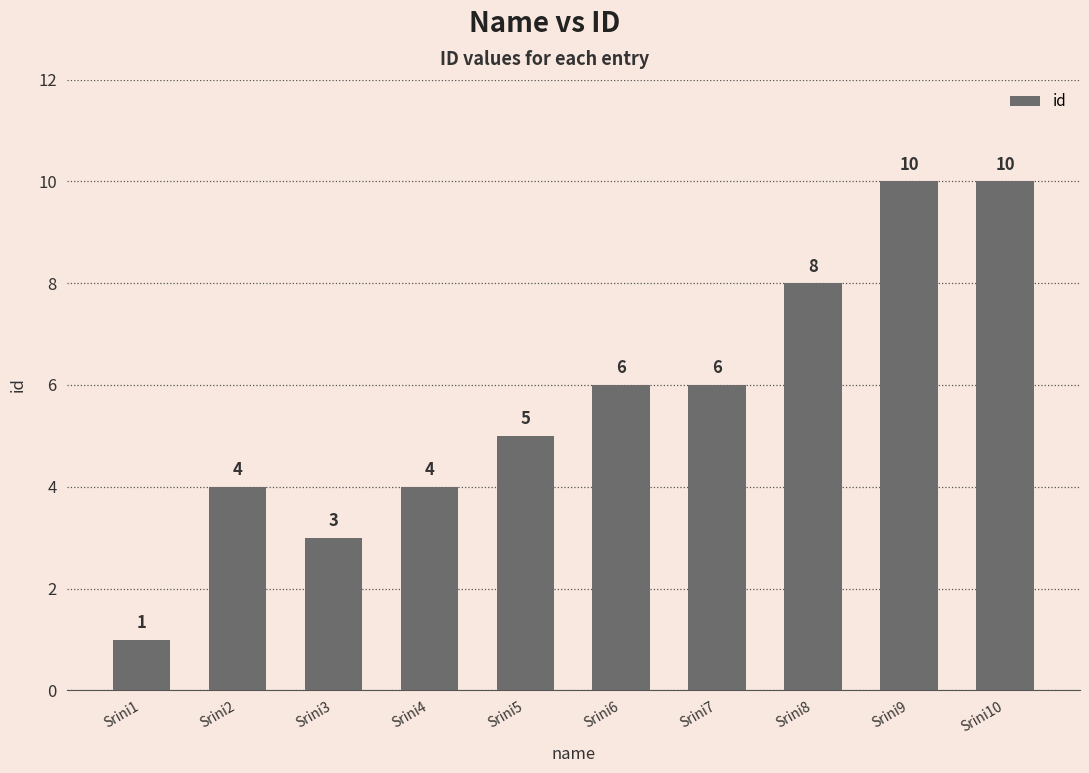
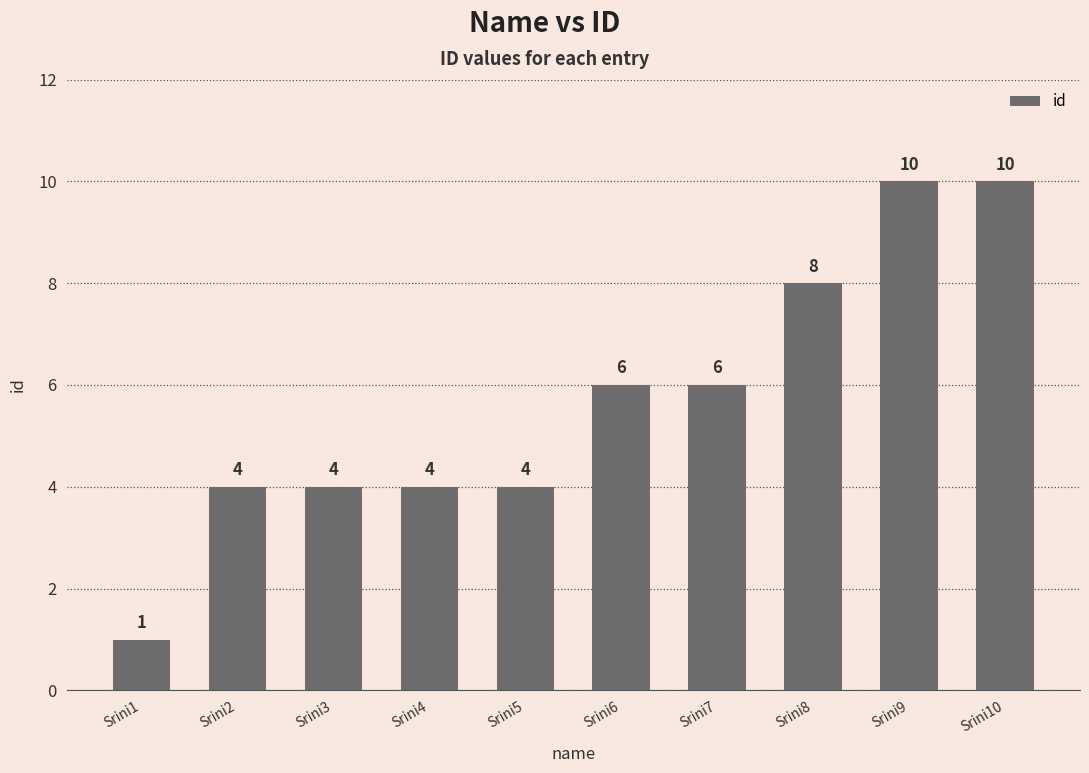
Srini3: 3 -> 4
Srini5: 5 -> 4
